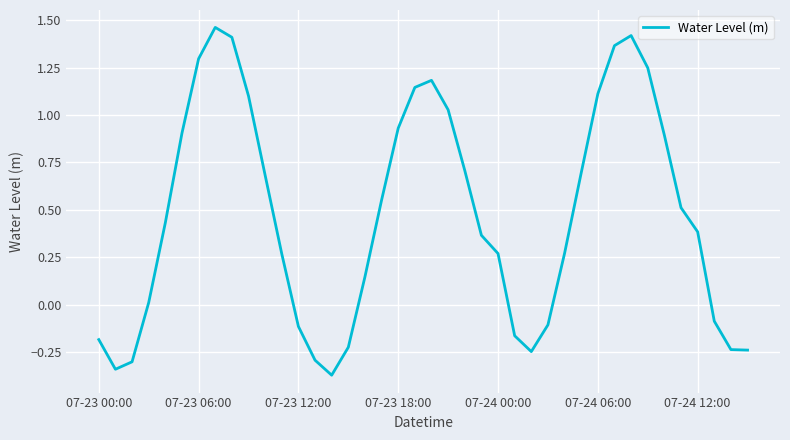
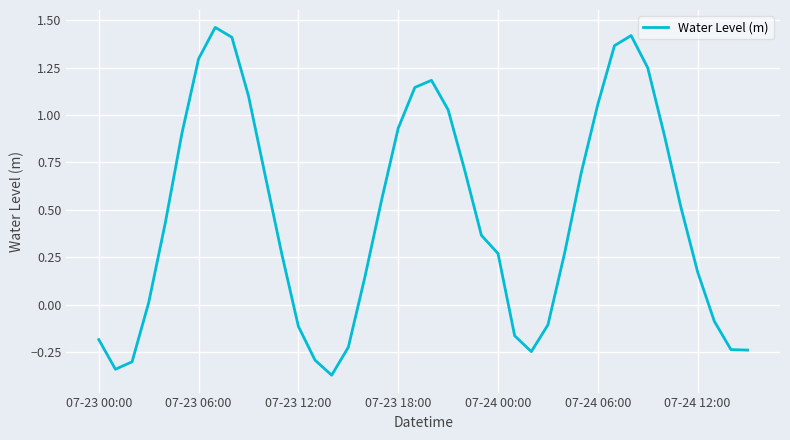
07-24 06:00: 1.11 -> 1.06
07-24 12:00: 0.38 -> 0.17
